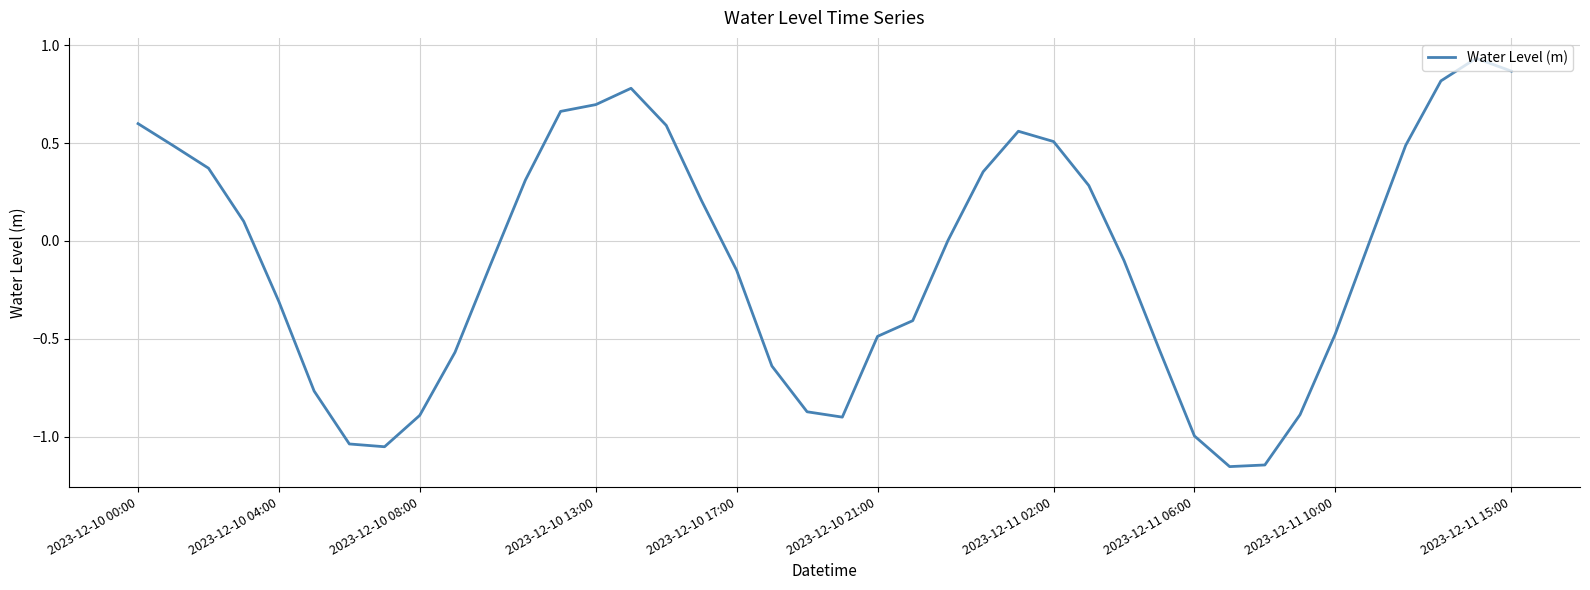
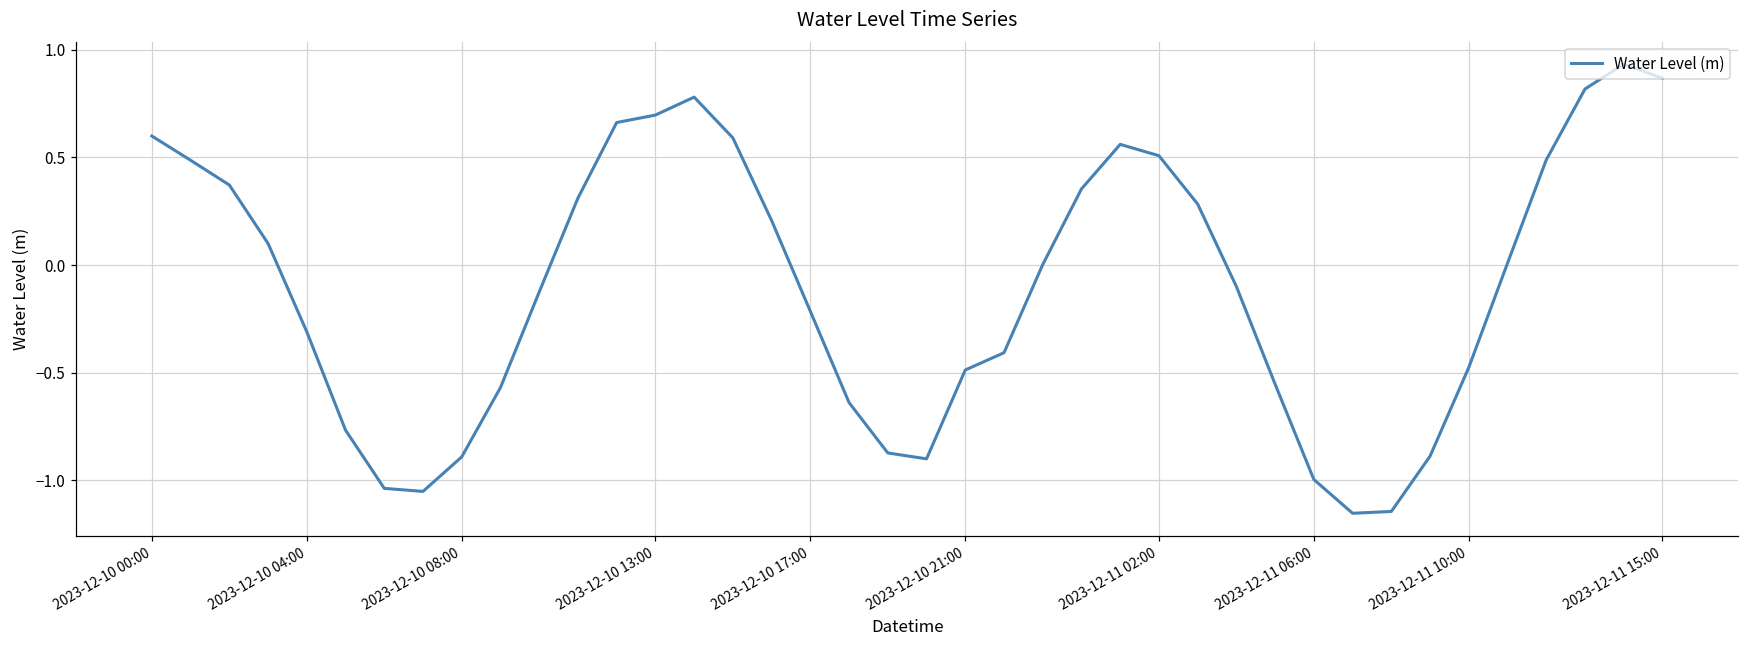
2023-12-10 17:00: -0.15 -> -0.21
